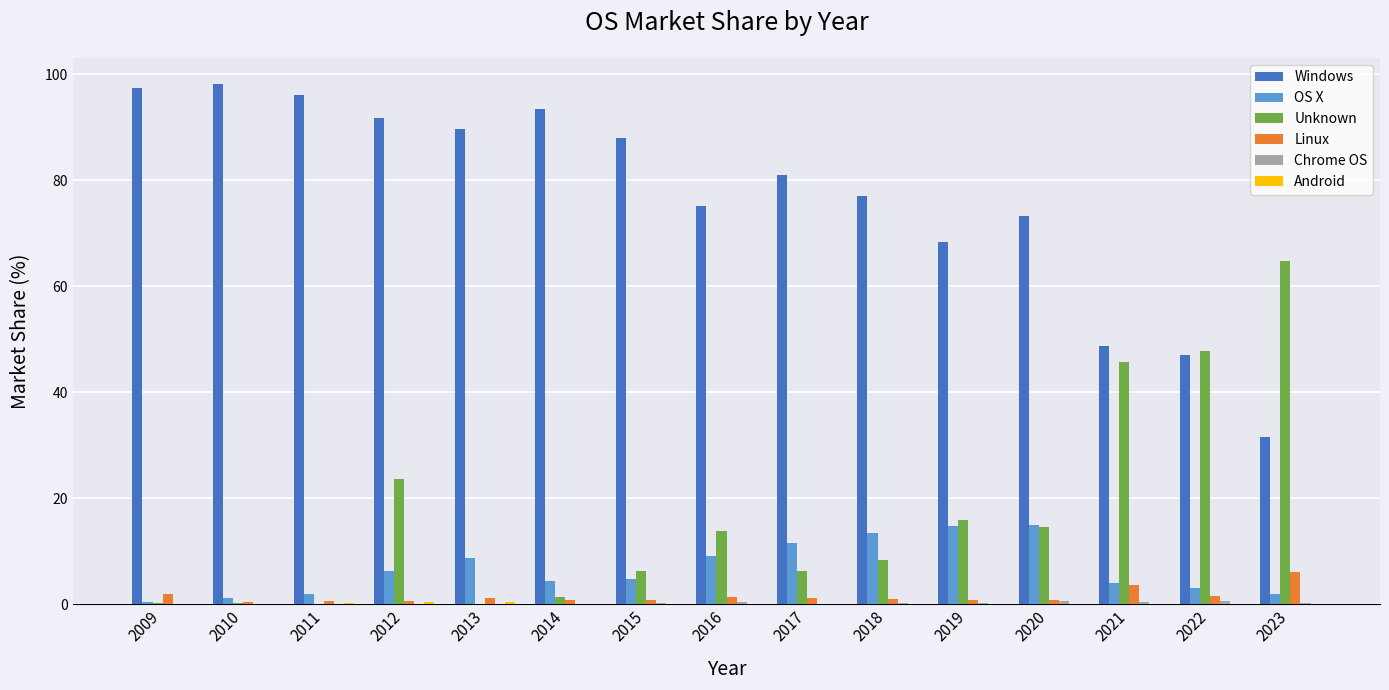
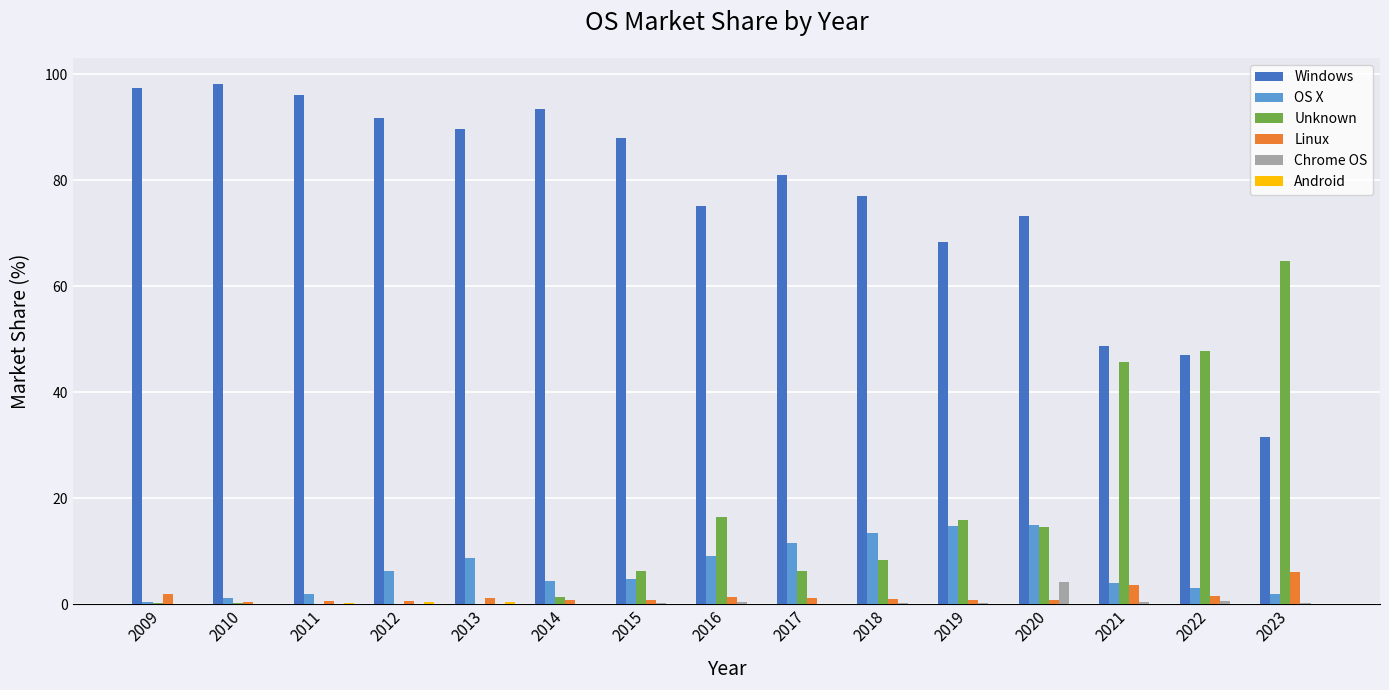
Unknown, 2012: 24 -> 0
Unknown, 2016: 14 -> 16
Chrome OS, 2020: 1 -> 4
